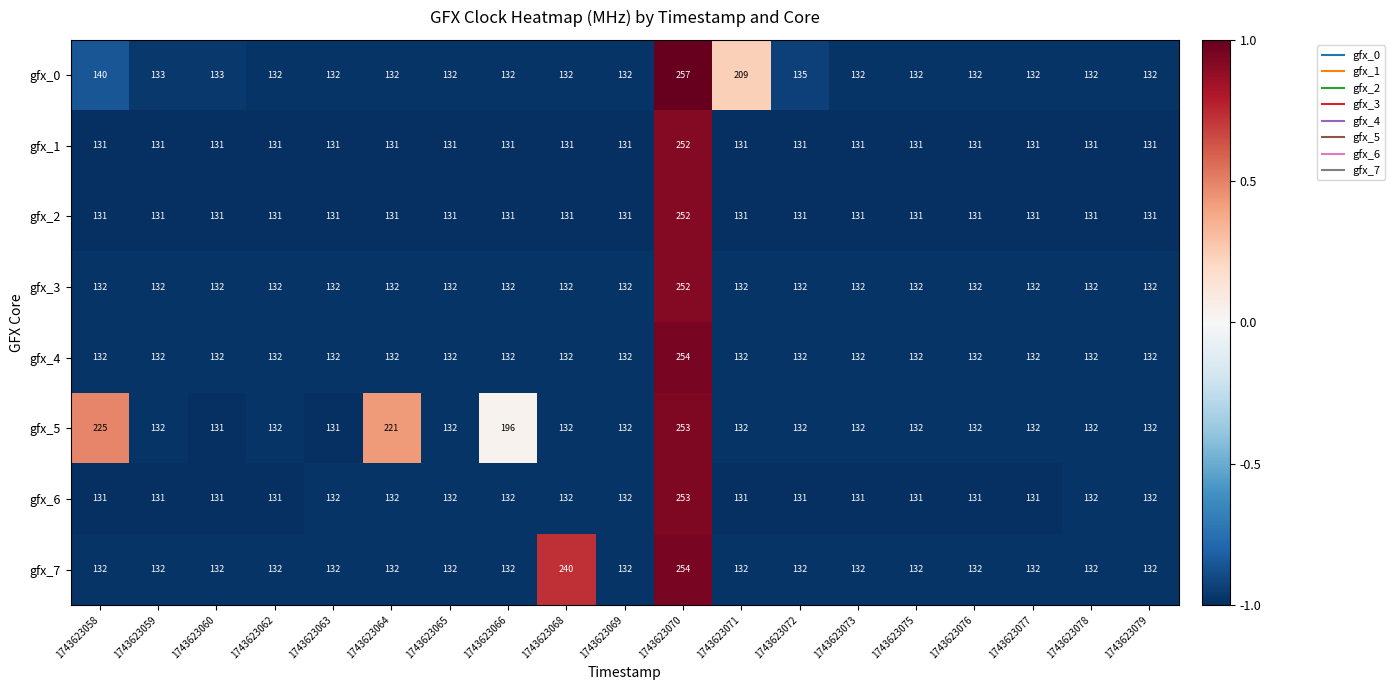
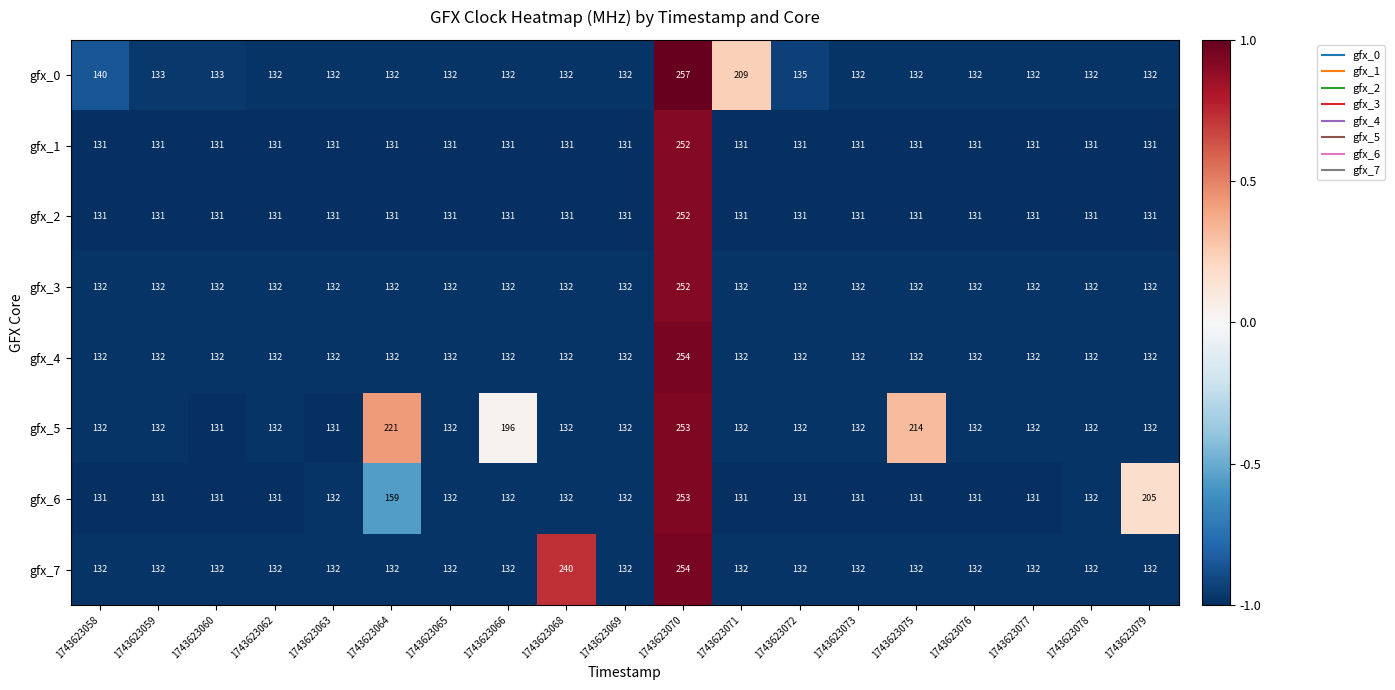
gfx_5, 1743623058: 225 -> 132
gfx_5, 1743623075: 132 -> 214
gfx_6, 1743623064: 132 -> 159
gfx_6, 1743623079: 132 -> 205
